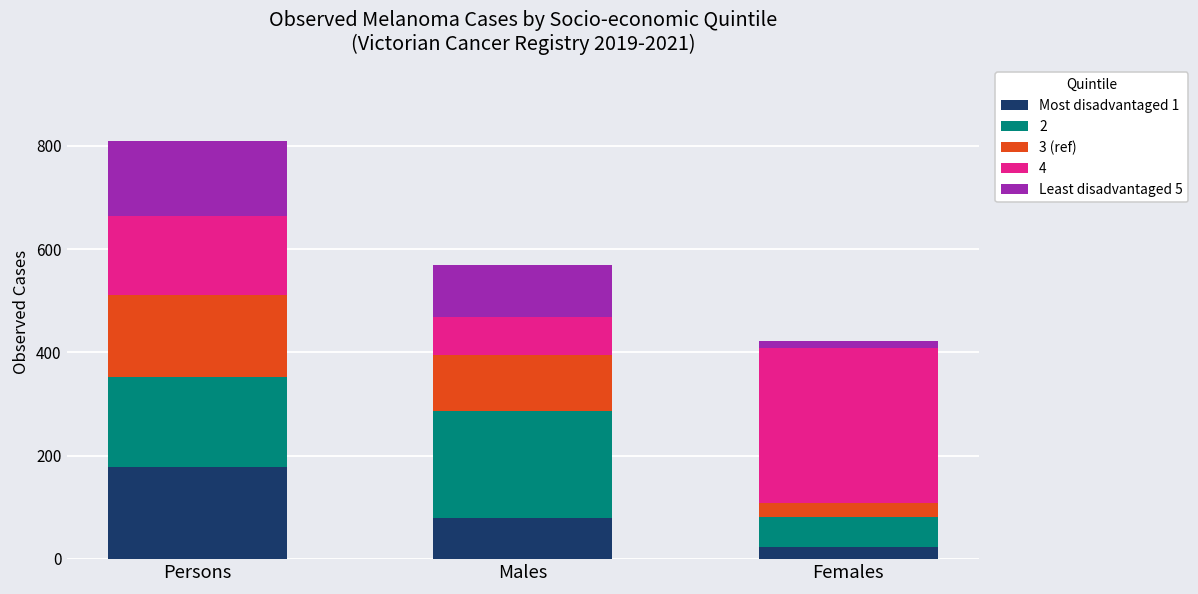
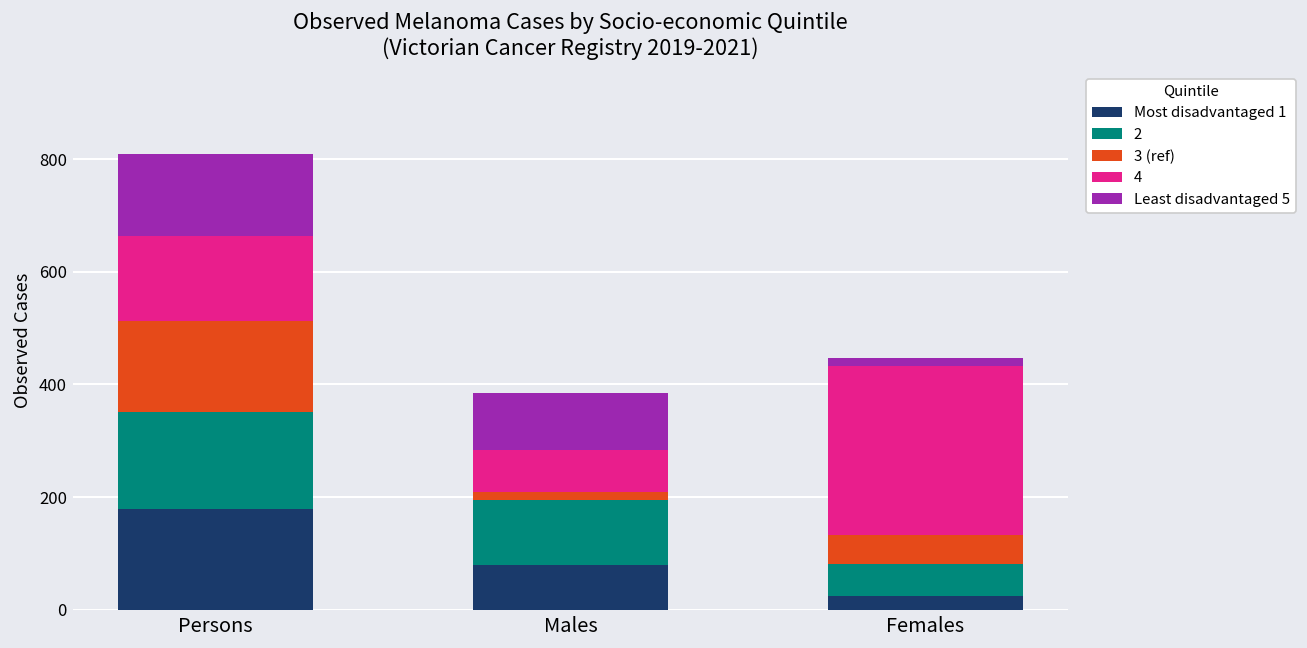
2, Males: 210 -> 120
3 (ref), Males: 110 -> 10
3 (ref), Females: 30 -> 50
